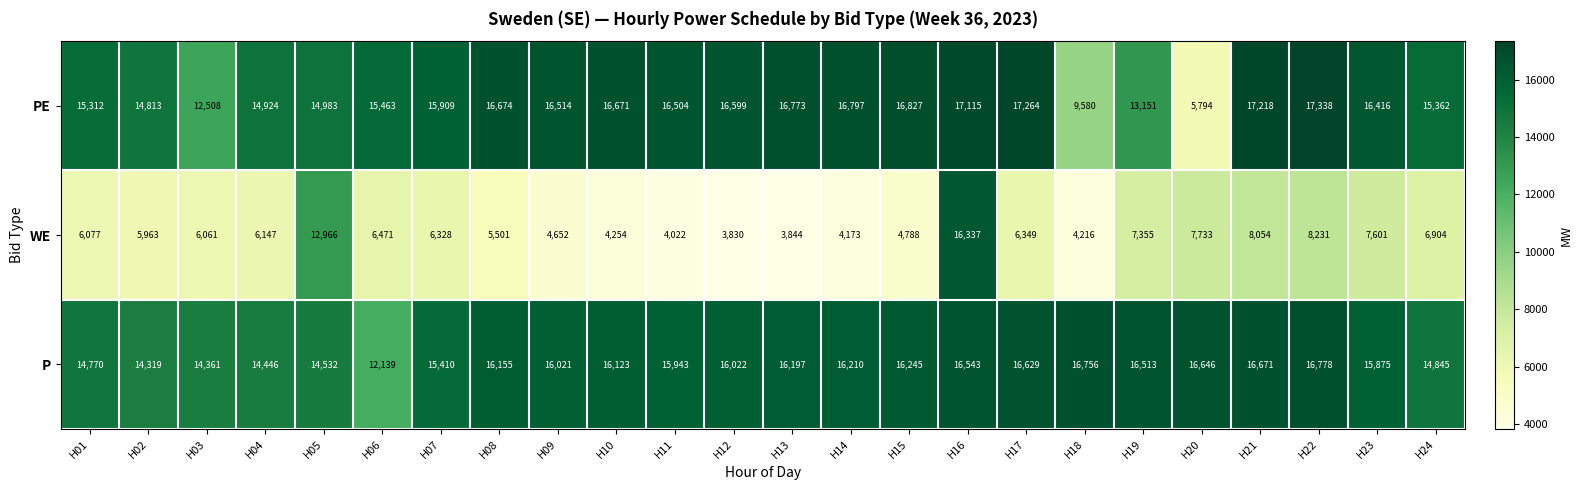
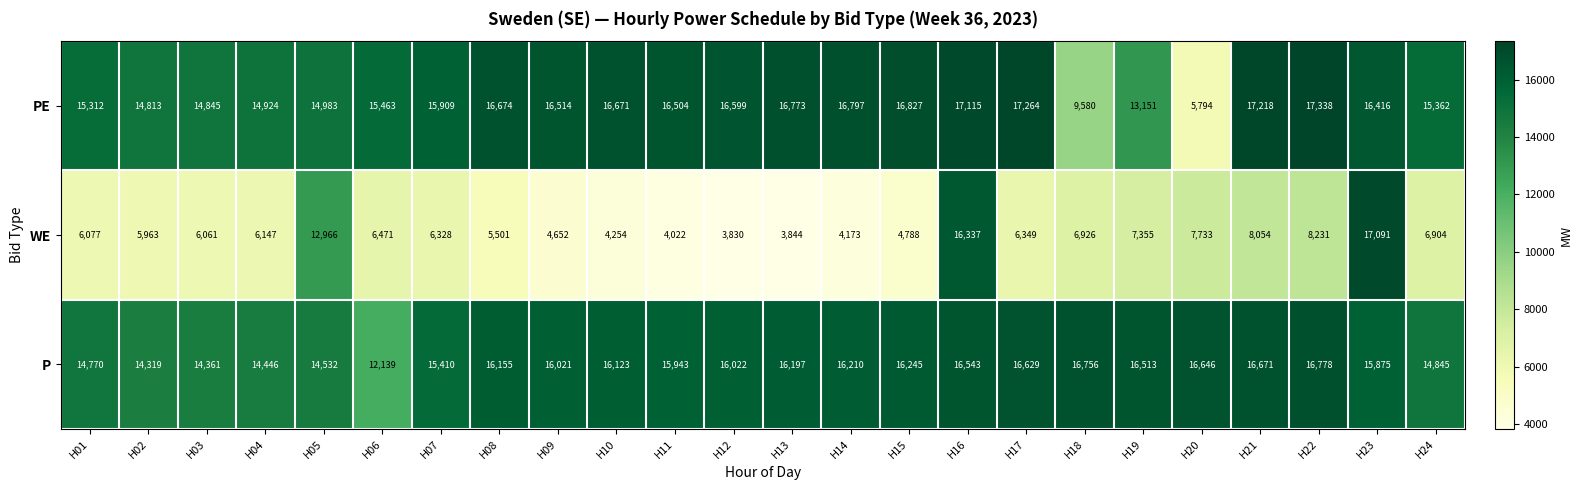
PE, H03: 12,508 -> 14,845
WE, H18: 4,216 -> 6,926
WE, H23: 7,601 -> 17,091
